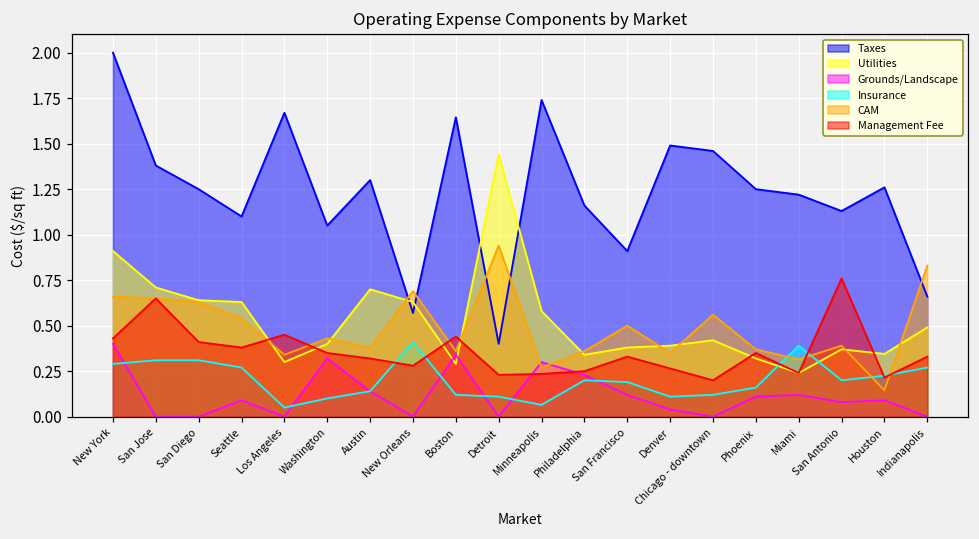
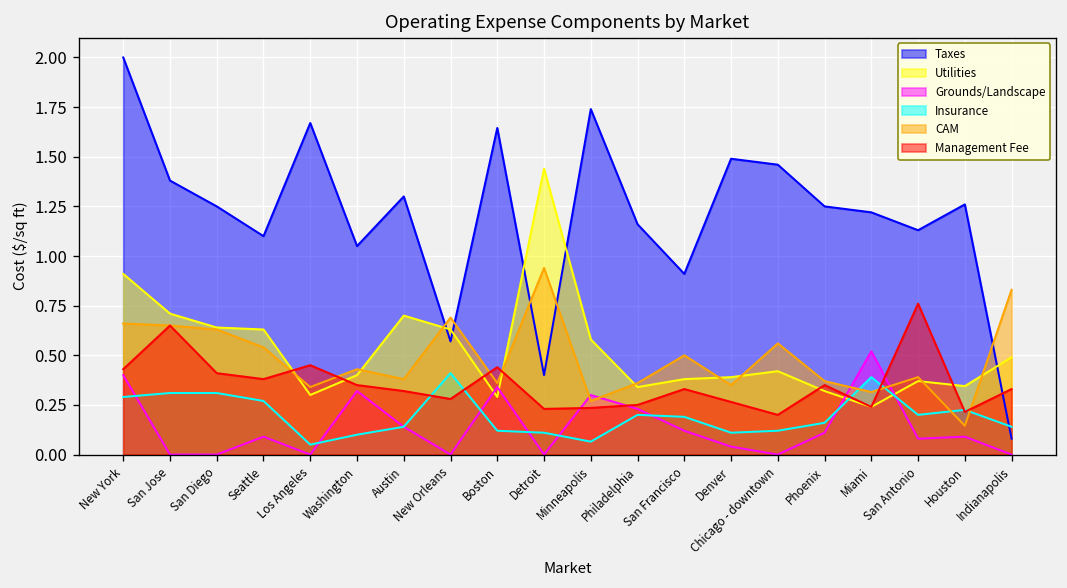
Grounds/Landscape, Miami: 0.12 -> 0.52
Taxes, Indianapolis: 0.66 -> 0.08
Insurance, Indianapolis: 0.27 -> 0.14
